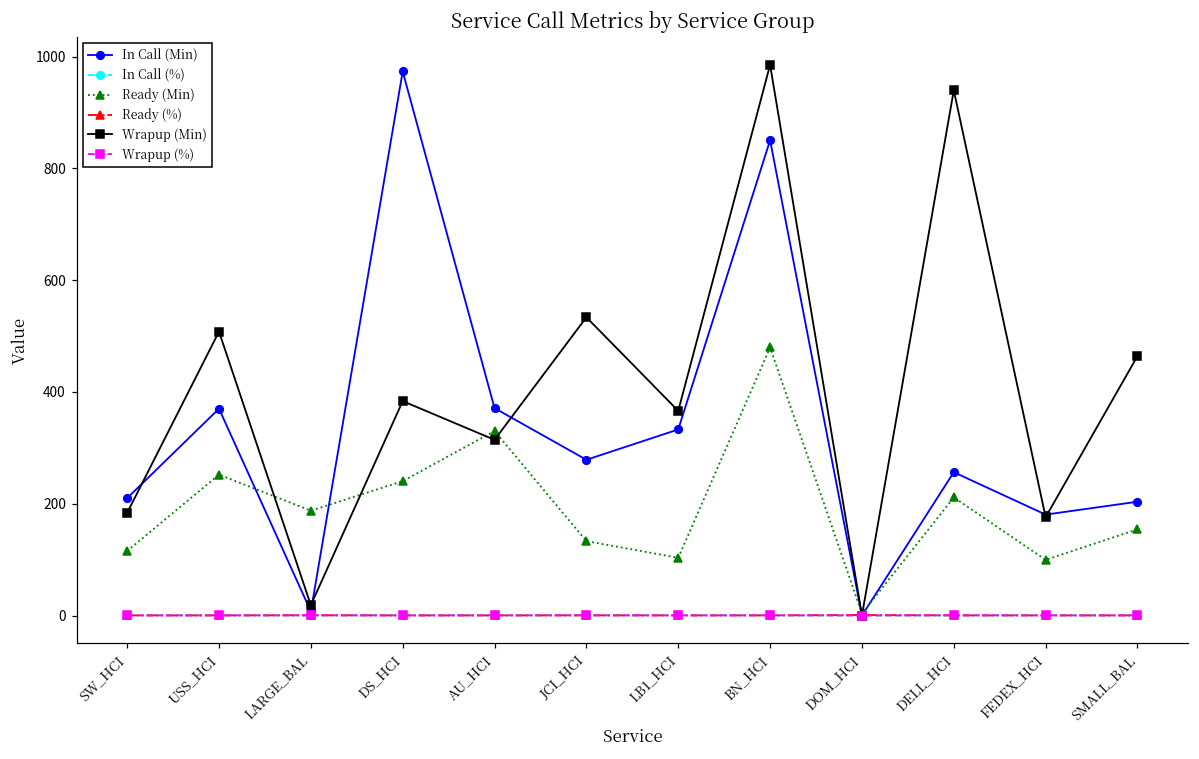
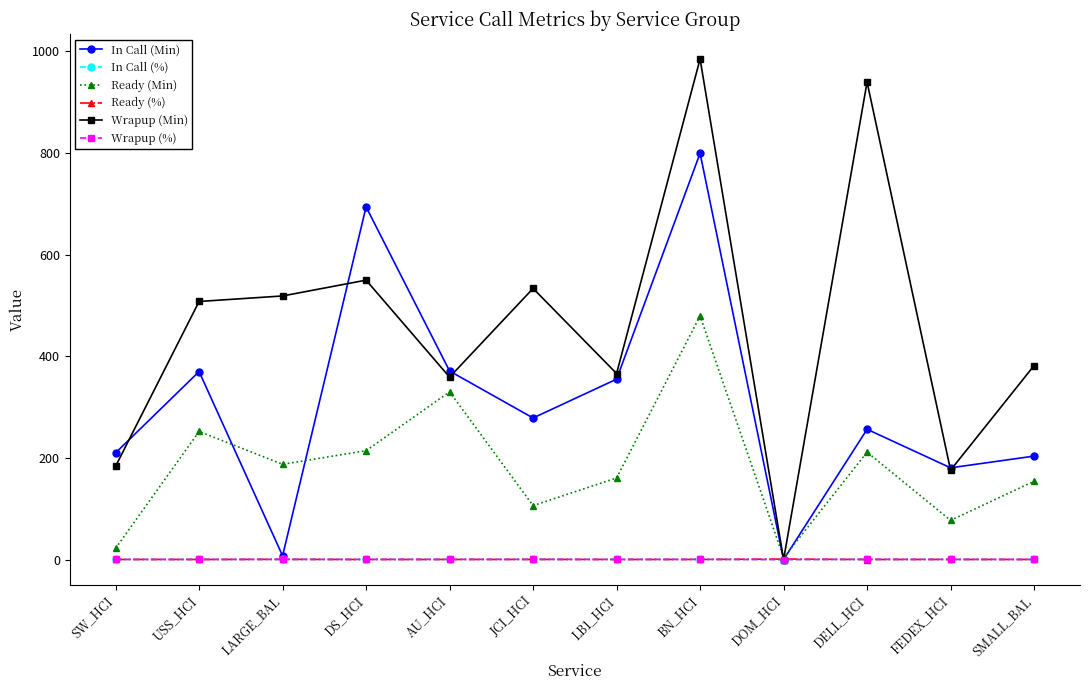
Ready (Min), SW_HCI: 120 -> 20
Wrapup (Min), LARGE_BAL: 20 -> 520
In Call (Min), DS_HCI: 970 -> 690
Ready (Min), DS_HCI: 240 -> 210
Wrapup (Min), DS_HCI: 380 -> 550
Wrapup (Min), AU_HCI: 310 -> 360
Ready (Min), JCI_HCI: 130 -> 110
In Call (Min), LB1_HCI: 330 -> 360
Ready (Min), LB1_HCI: 100 -> 160
In Call (Min), BN_HCI: 850 -> 800
Ready (Min), FEDEX_HCI: 100 -> 80
Wrapup (Min), SMALL_BAL: 460 -> 380
